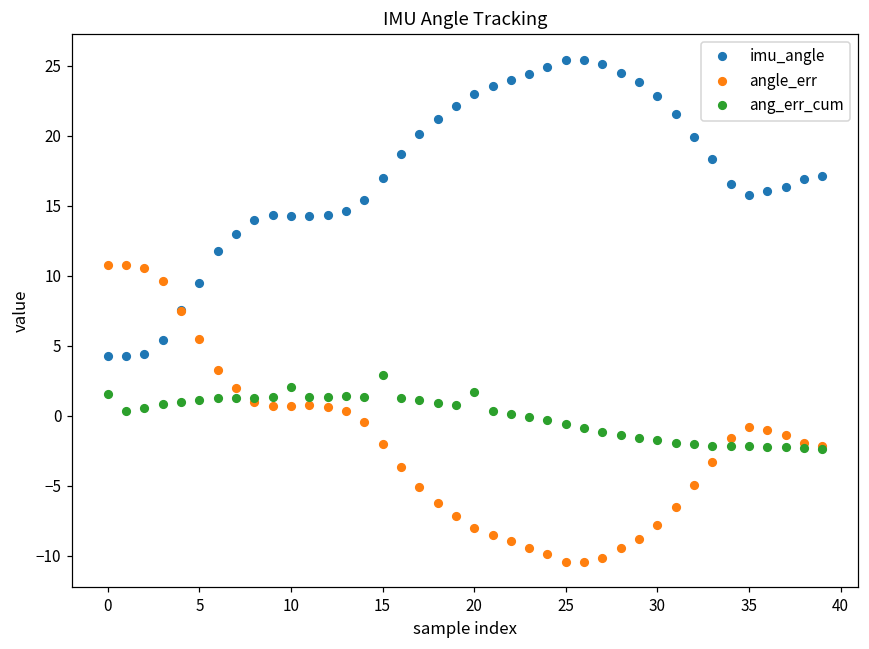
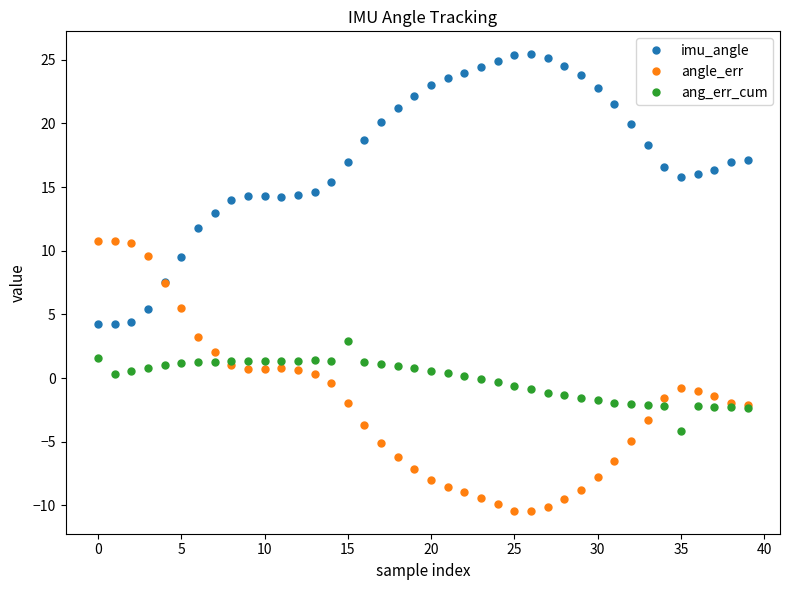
ang_err_cum, 10: 2.1 -> 1.3
ang_err_cum, 20: 1.7 -> 0.6
ang_err_cum, 35: -2.2 -> -4.2
